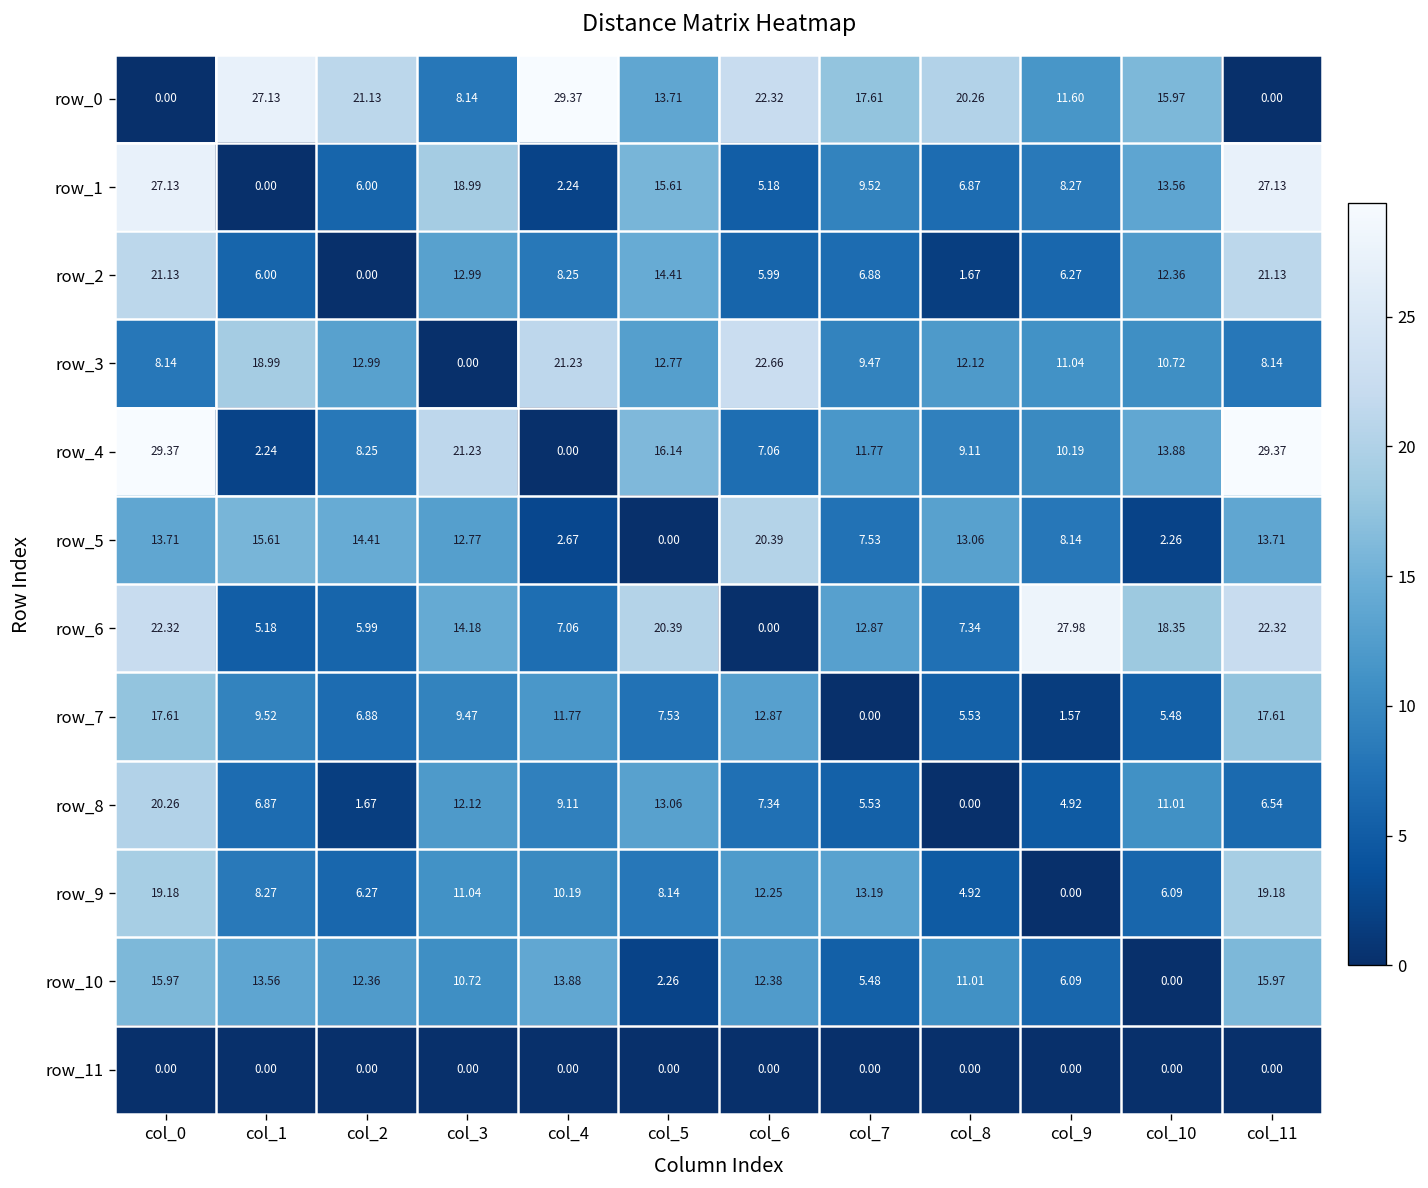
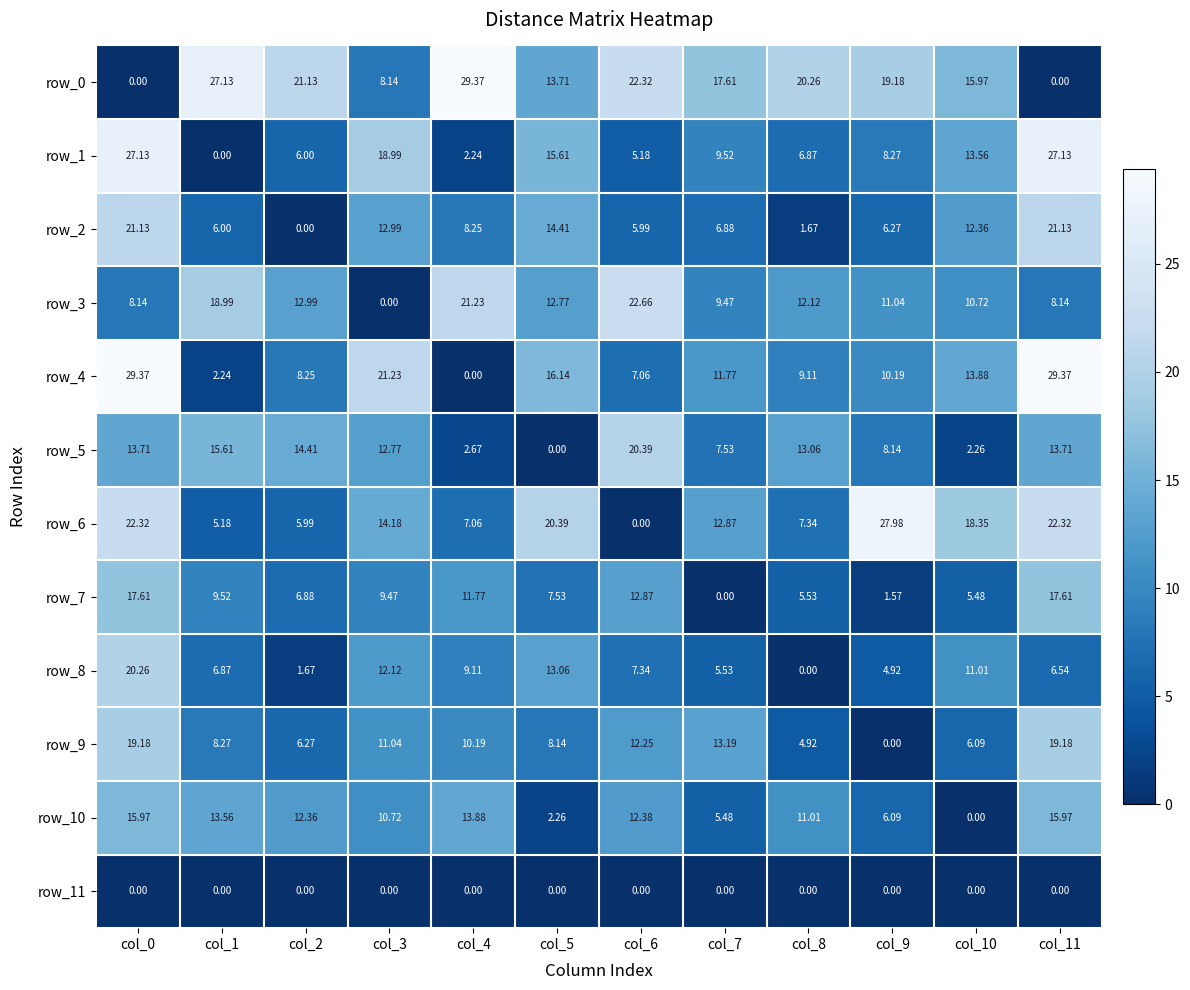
row_0, col_9: 11.60 -> 19.18
